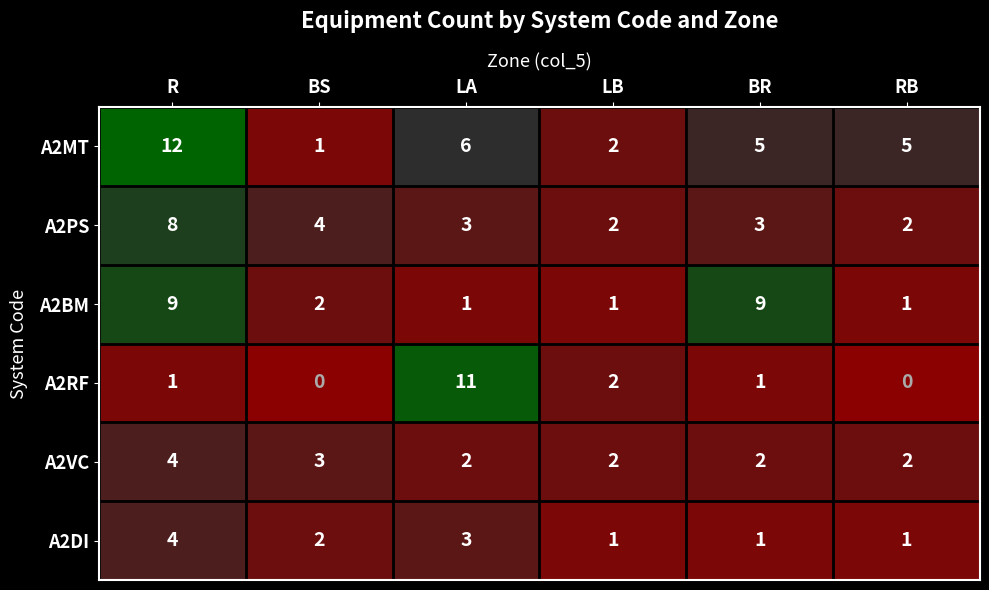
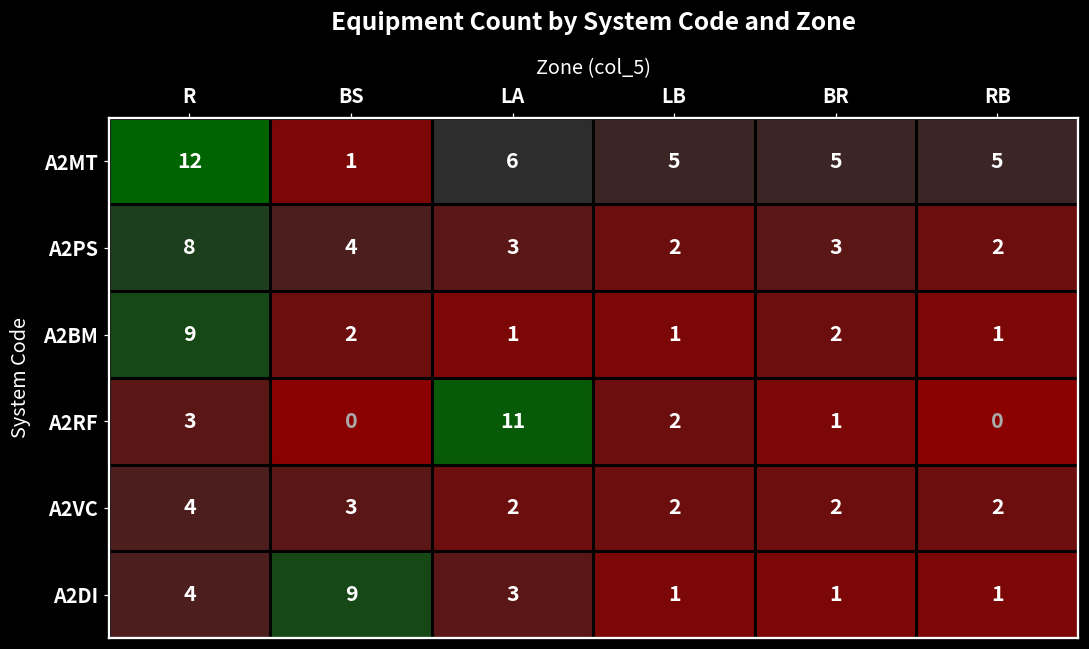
A2MT, LB: 2 -> 5
A2BM, BR: 9 -> 2
A2RF, R: 1 -> 3
A2DI, BS: 2 -> 9
